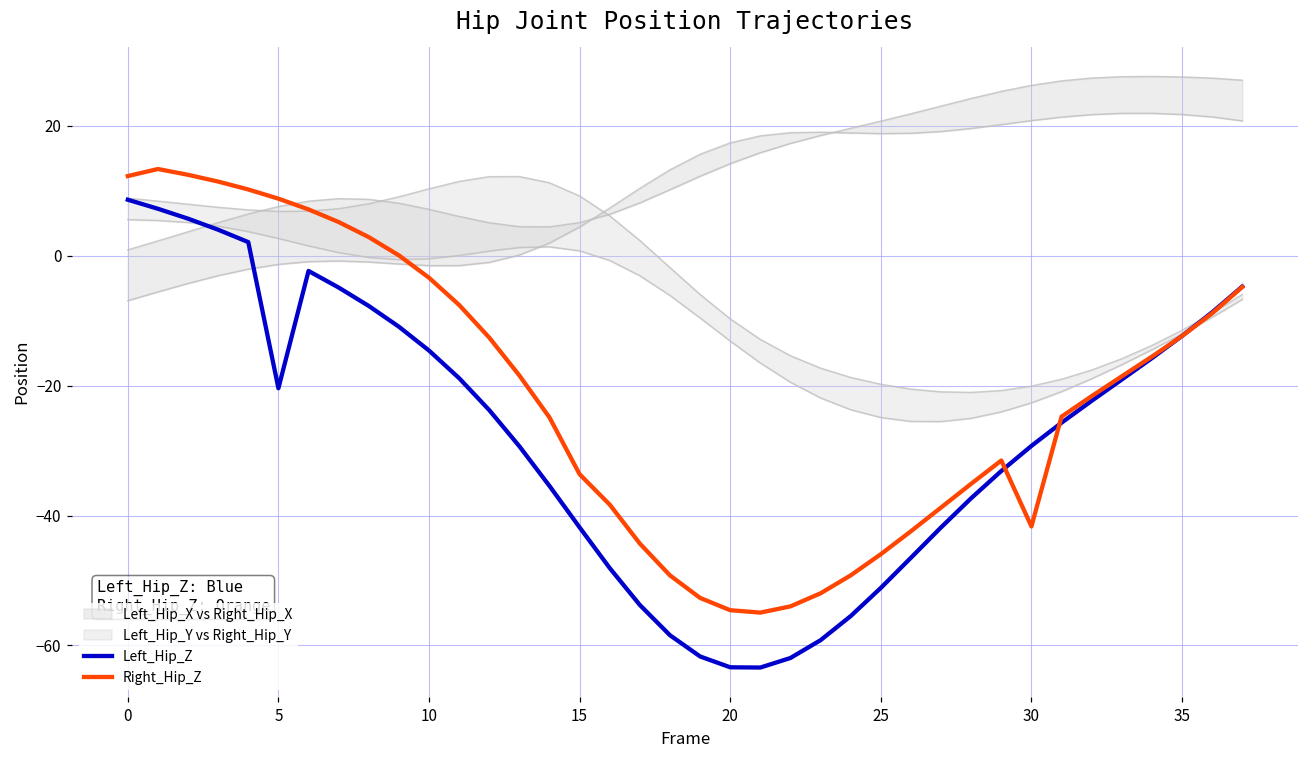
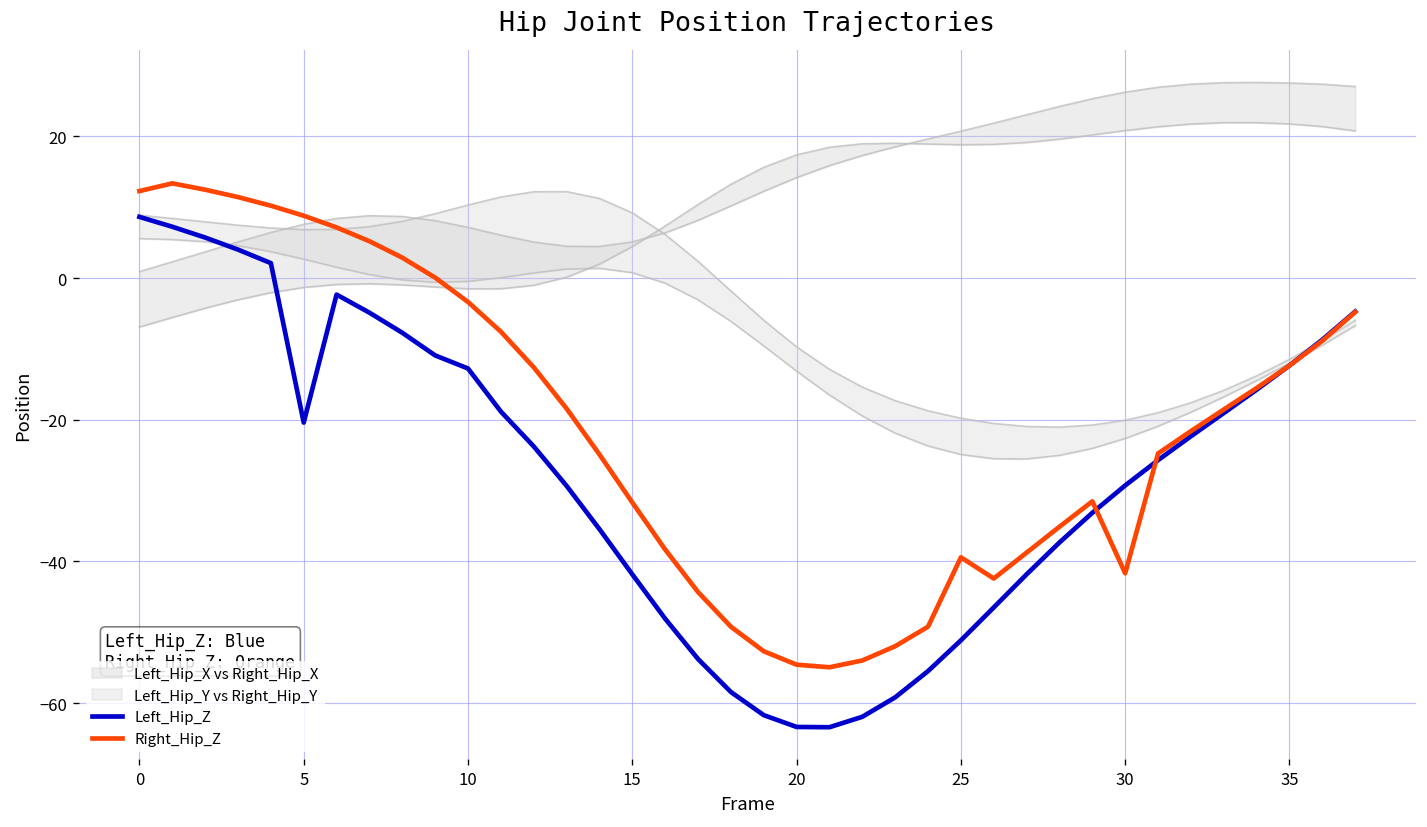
Left_Hip_Z, 10: -15 -> -13
Right_Hip_Z, 15: -34 -> -32
Right_Hip_Z, 25: -46 -> -39
